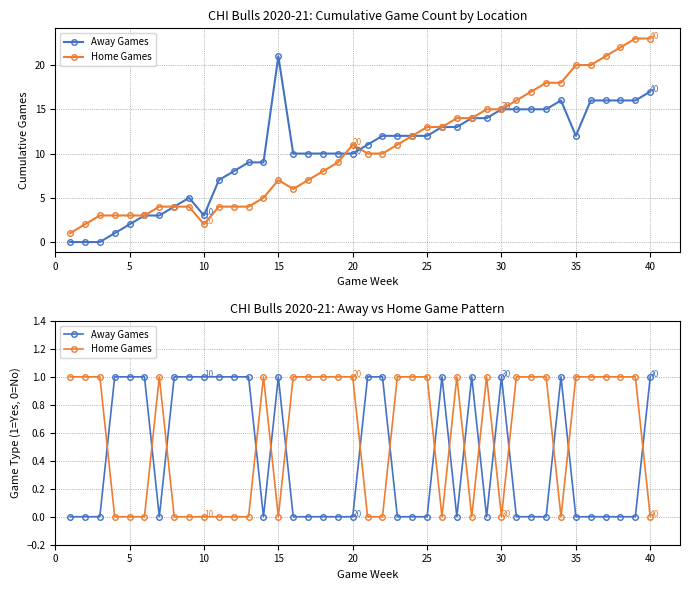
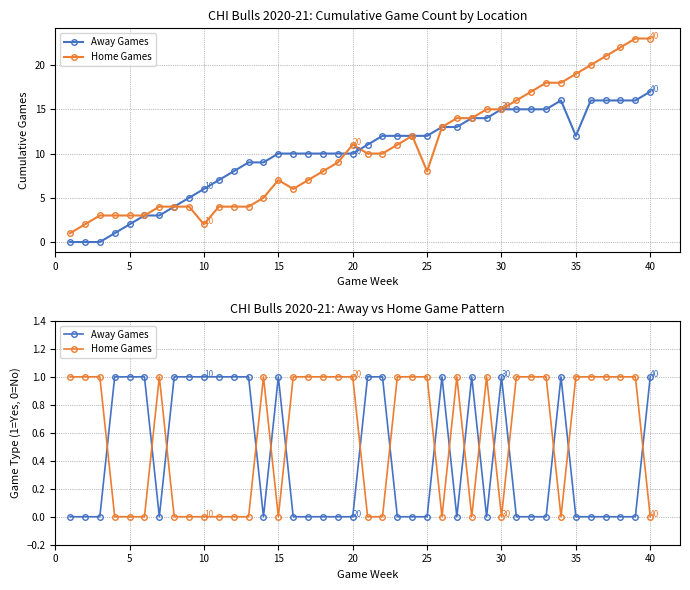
CHI Bulls 2020-21: Cumulative Game Count by Location, Away Games, 10: 3 -> 6
CHI Bulls 2020-21: Cumulative Game Count by Location, Away Games, 15: 21 -> 10
CHI Bulls 2020-21: Cumulative Game Count by Location, Home Games, 25: 13 -> 8
CHI Bulls 2020-21: Cumulative Game Count by Location, Home Games, 35: 20 -> 19
